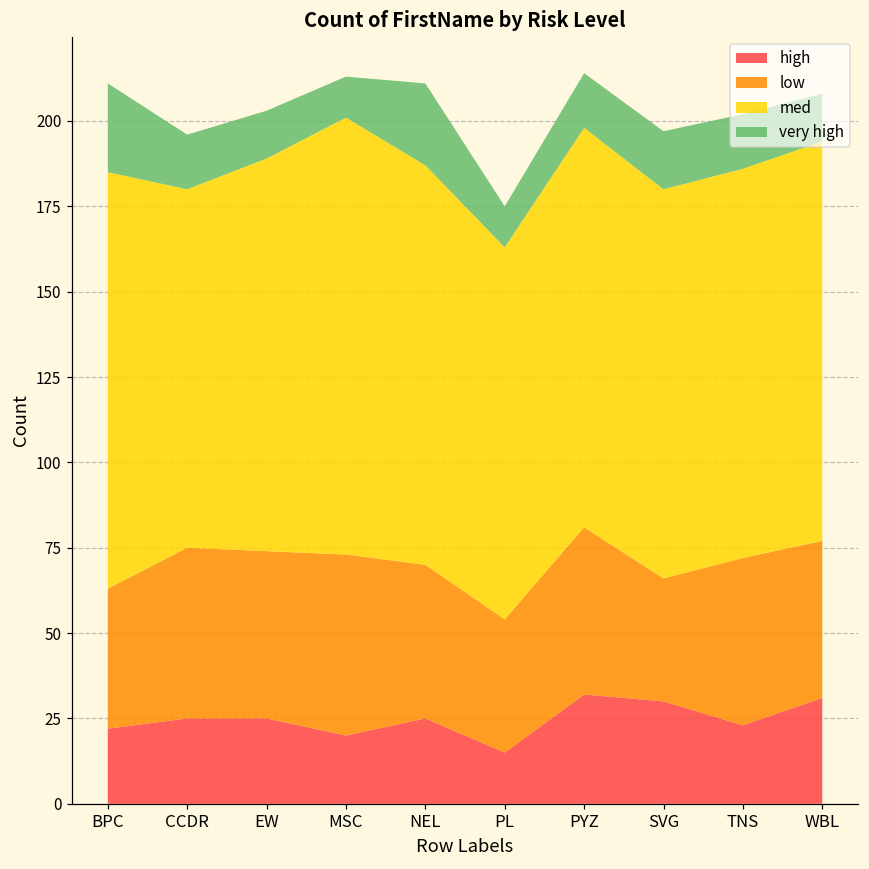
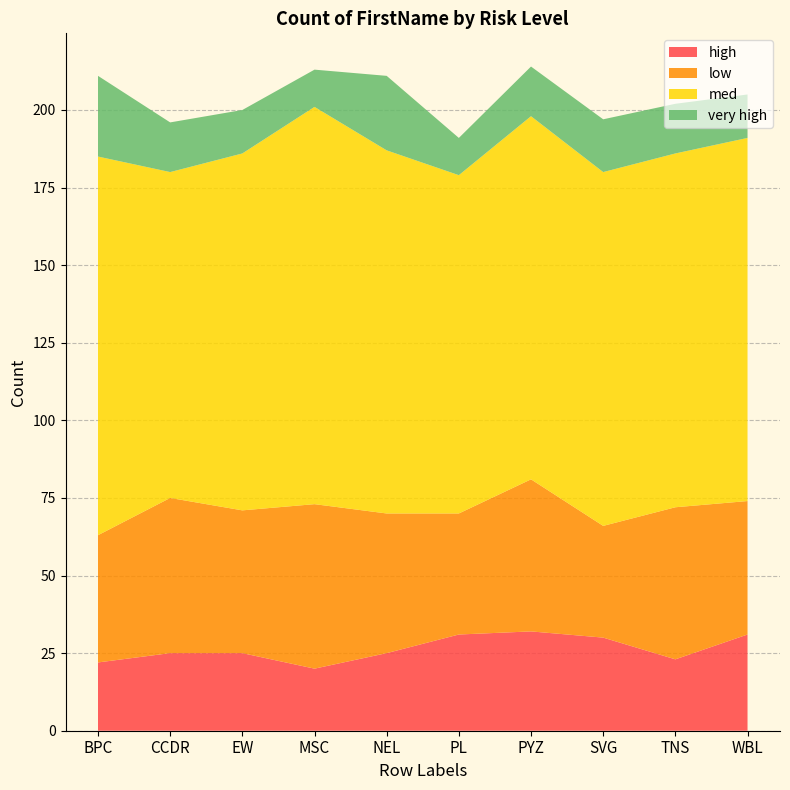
low, EW: 49 -> 46
high, PL: 15 -> 31
low, WBL: 46 -> 43
